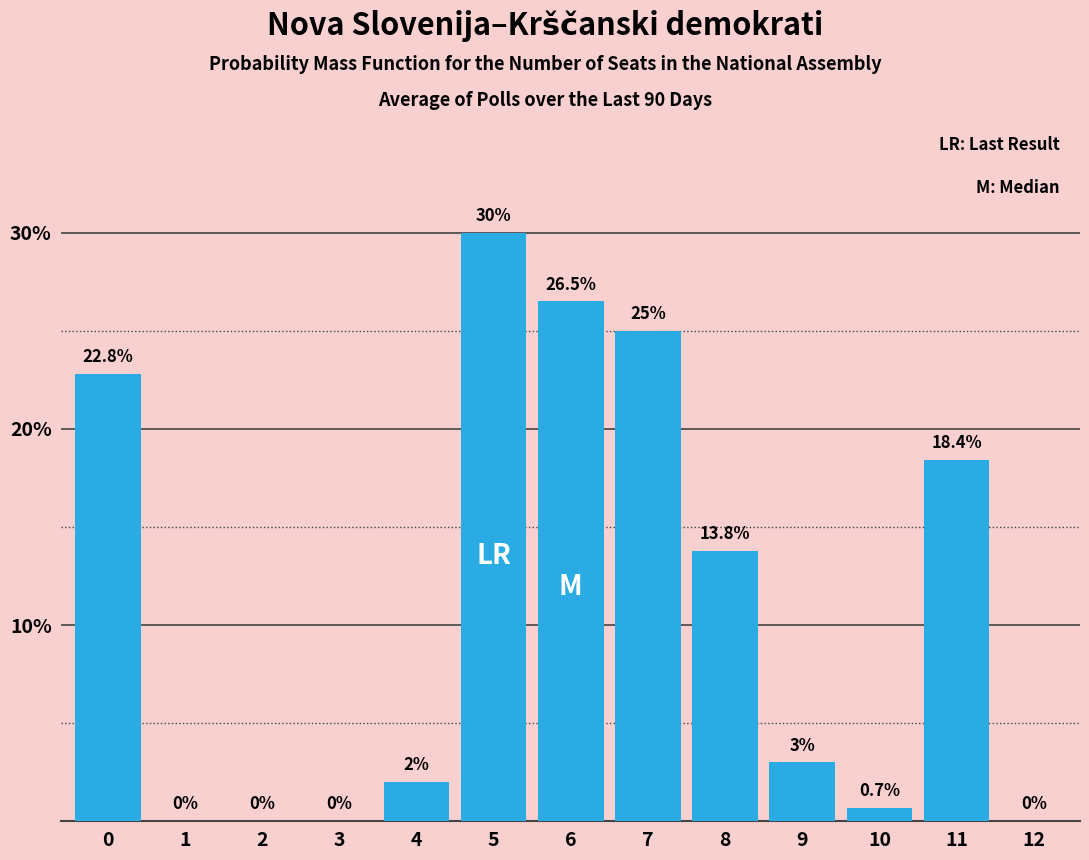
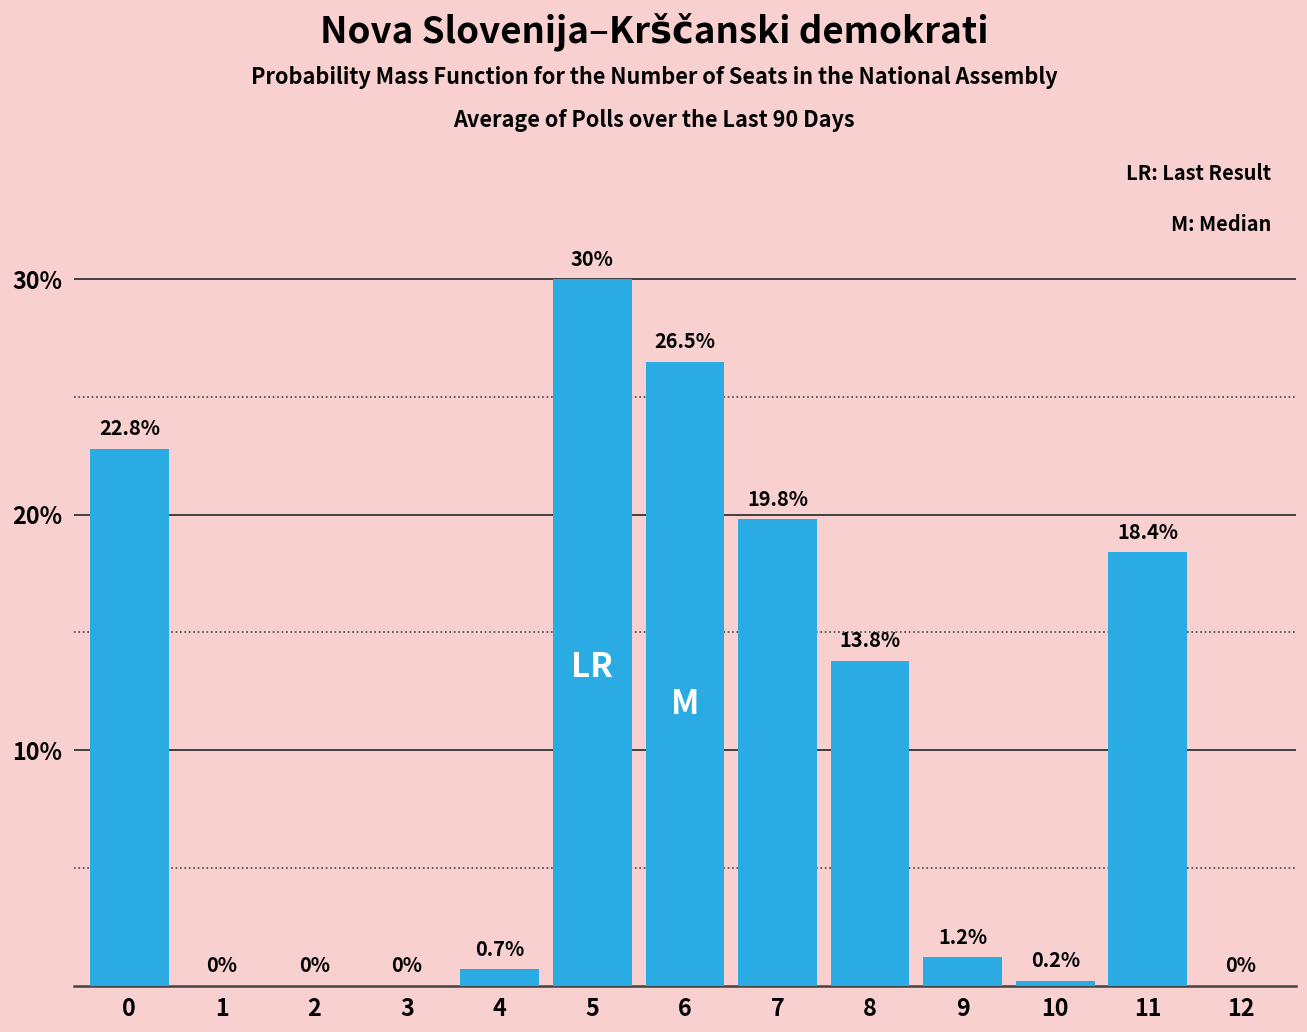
4: 2% -> 0.7%
7: 25% -> 19.8%
9: 3% -> 1.2%
10: 0.7% -> 0.2%
